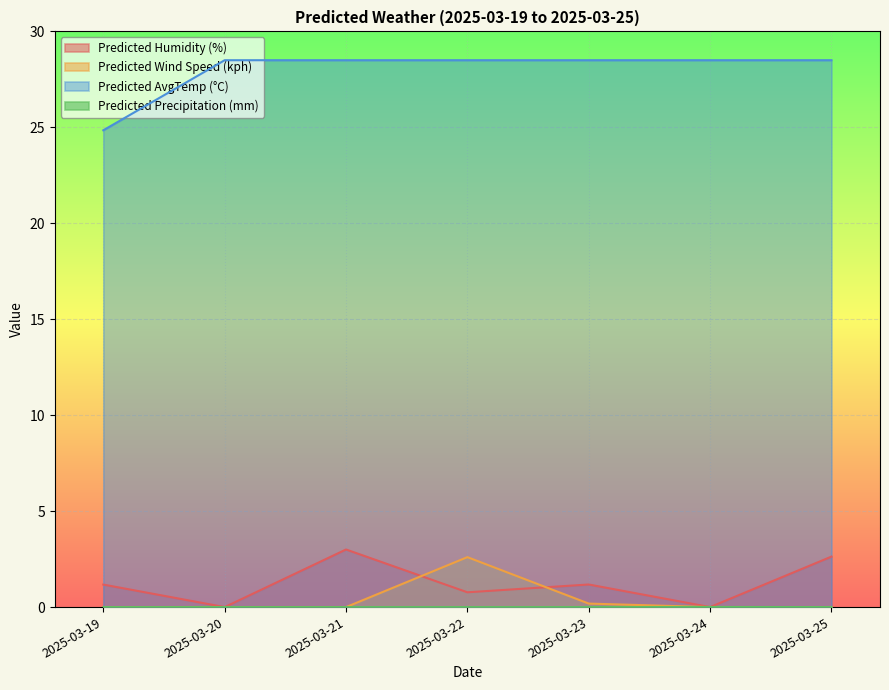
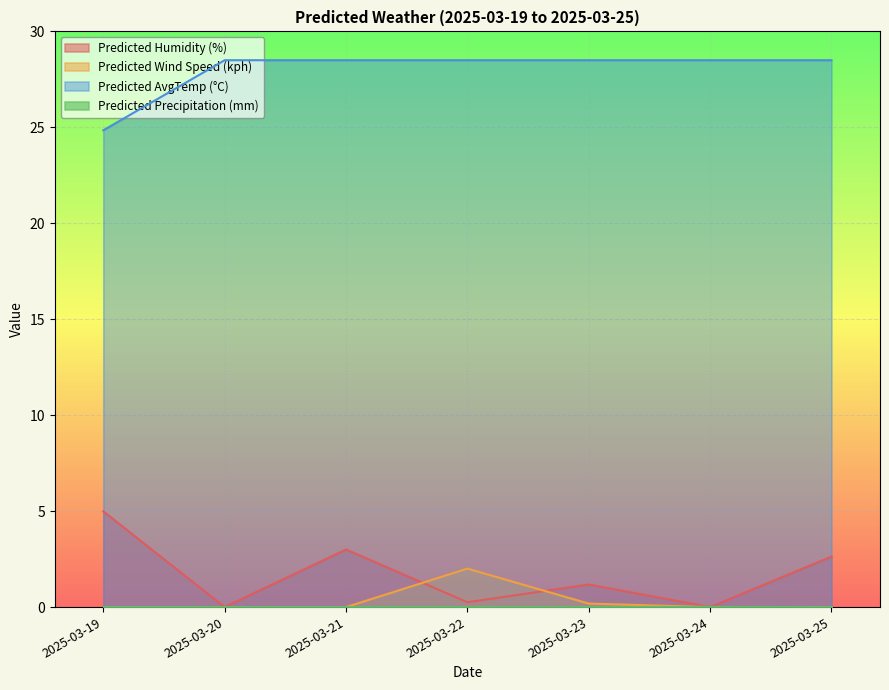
Predicted Humidity (%), 2025-03-19: 1.2 -> 5.0
Predicted Humidity (%), 2025-03-22: 0.8 -> 0.3
Predicted Wind Speed (kph), 2025-03-22: 2.6 -> 2.0
